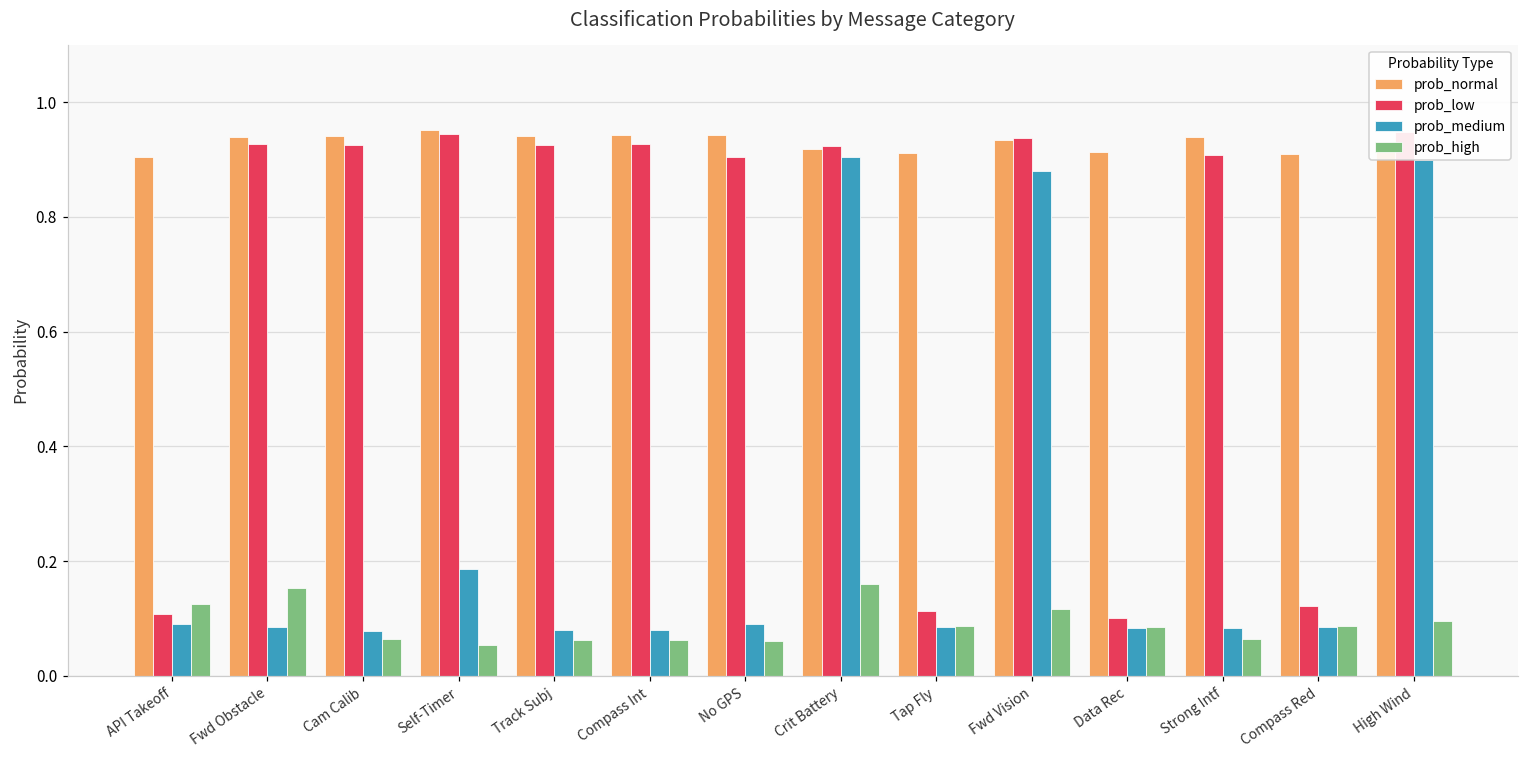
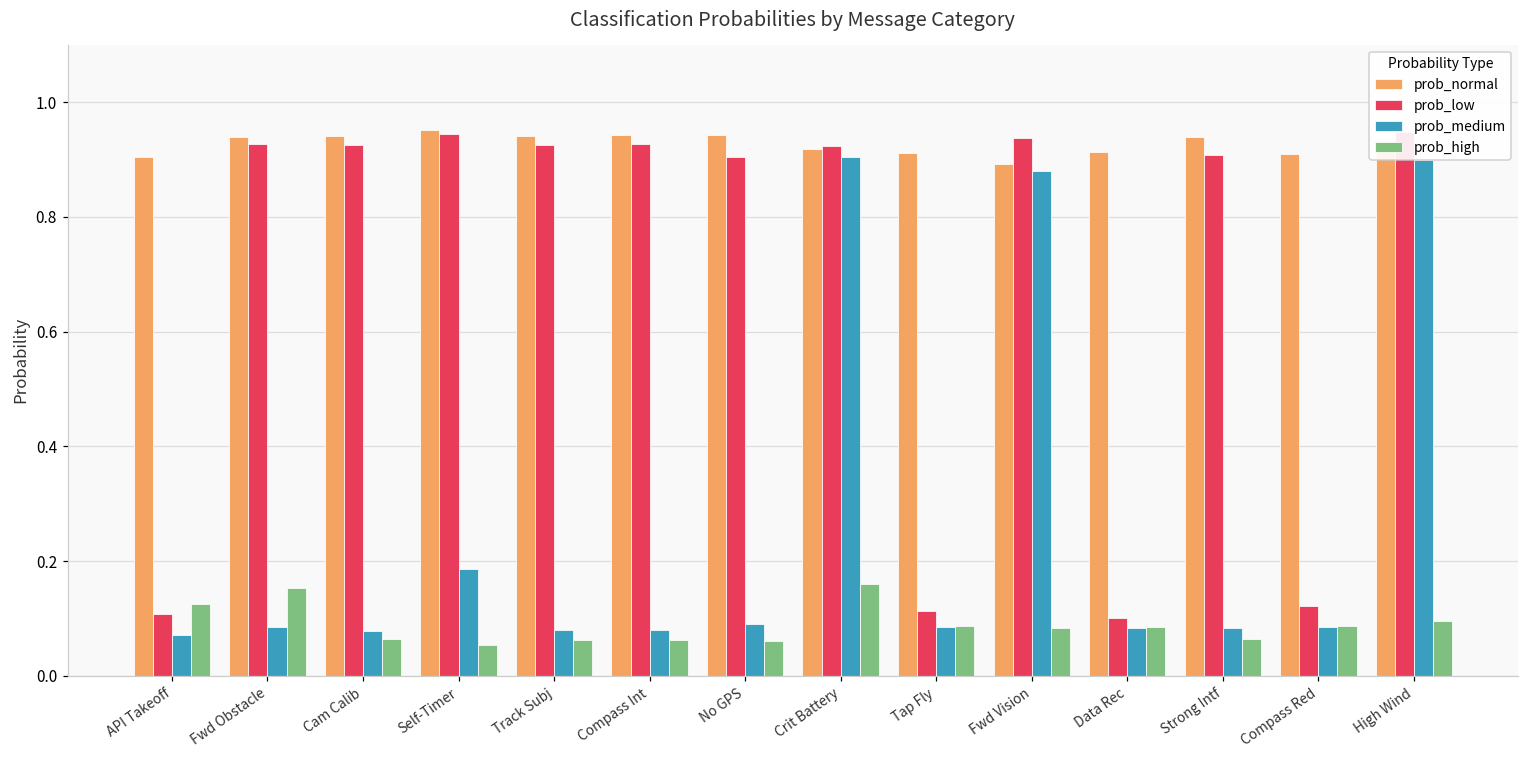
prob_medium, API Takeoff: 0.09 -> 0.07
prob_normal, Fwd Vision: 0.93 -> 0.89
prob_high, Fwd Vision: 0.12 -> 0.08
